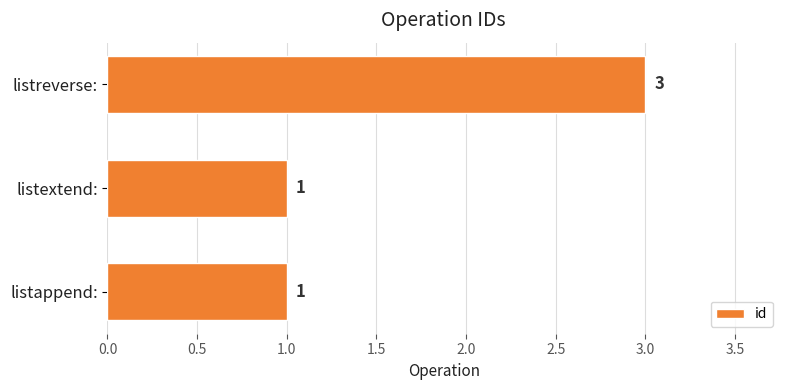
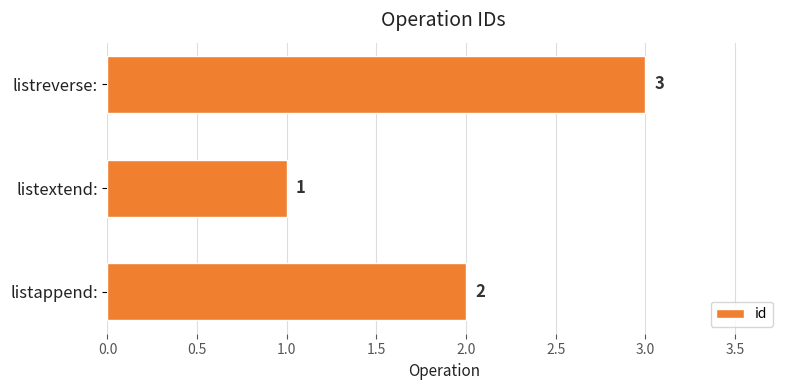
listappend:: 1 -> 2
